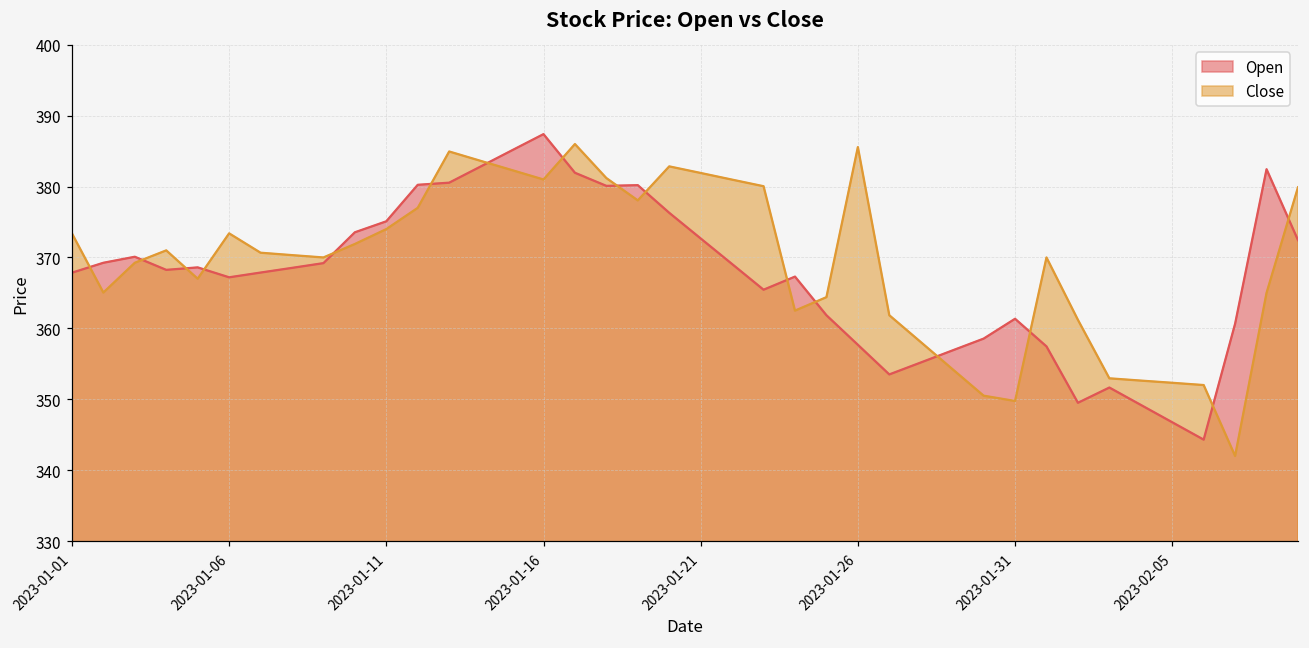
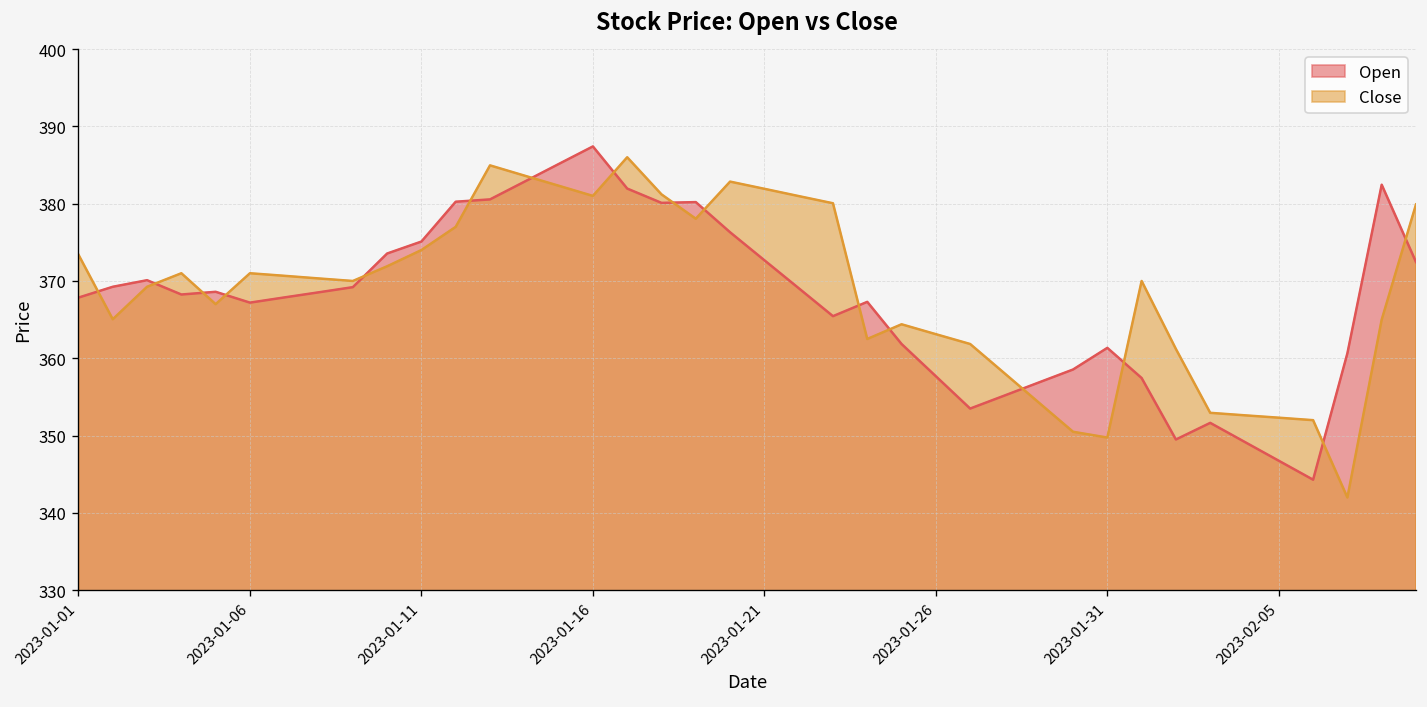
Close, 2023-01-06: 373 -> 371
Close, 2023-01-26: 386 -> 363
